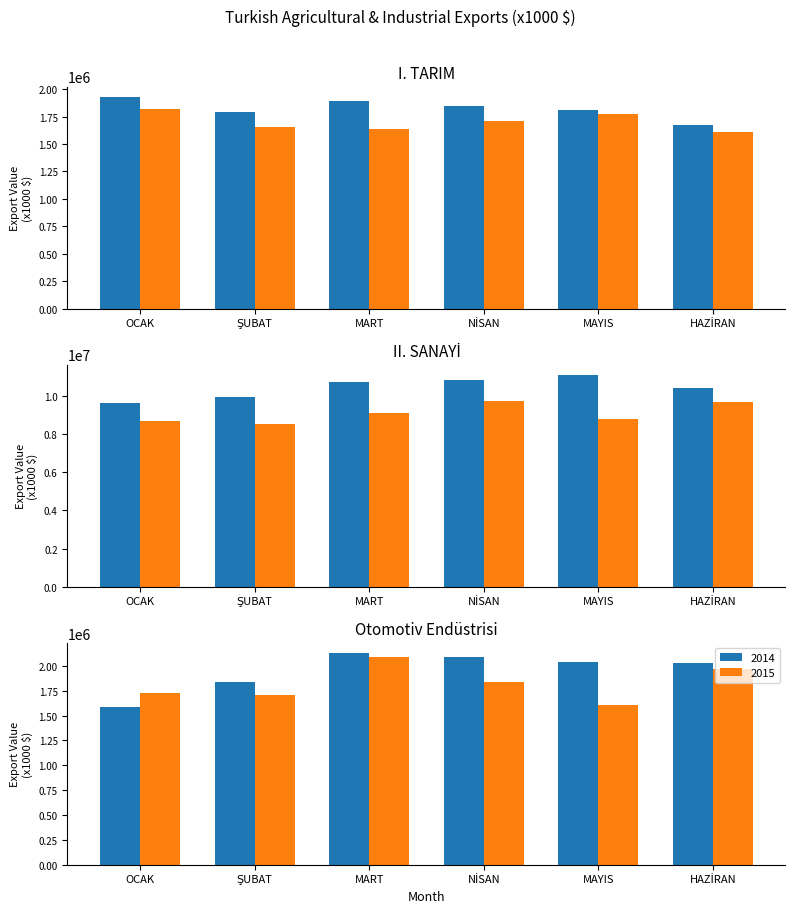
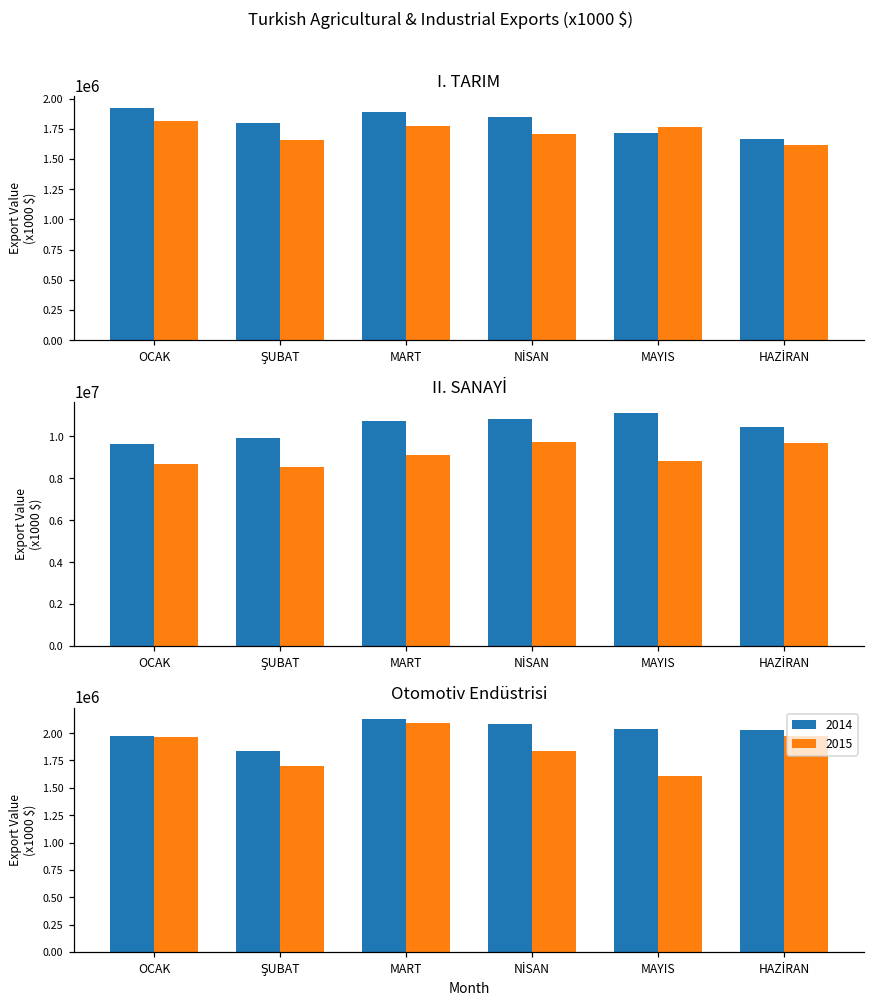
I. TARIM, 2015, MART: 1630000 -> 1770000
I. TARIM, 2014, MAYIS: 1810000 -> 1720000
Otomotiv Endüstrisi, 2014, OCAK: 1600000 -> 2000000
Otomotiv Endüstrisi, 2015, OCAK: 1700000 -> 2000000
